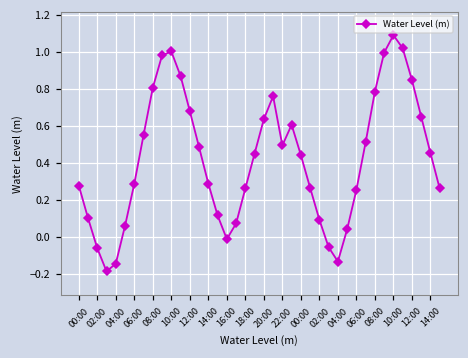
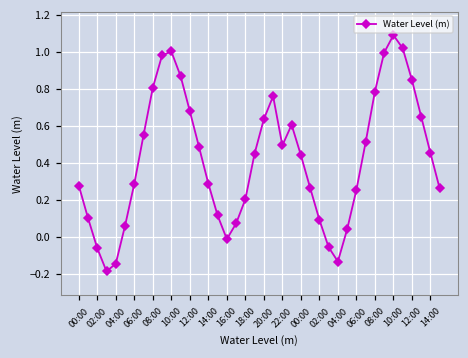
18:00: 0.26 -> 0.20
